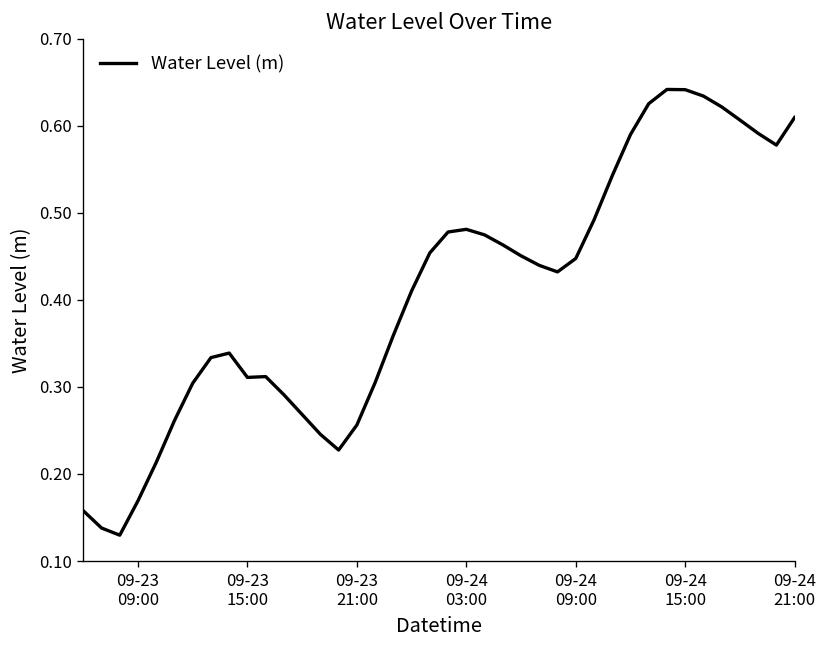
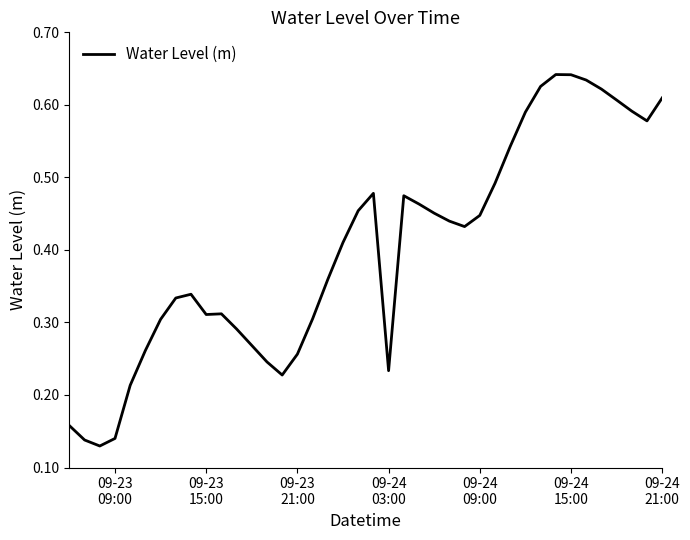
09-23 09:00: 0.17 -> 0.14
09-24 03:00: 0.48 -> 0.23
